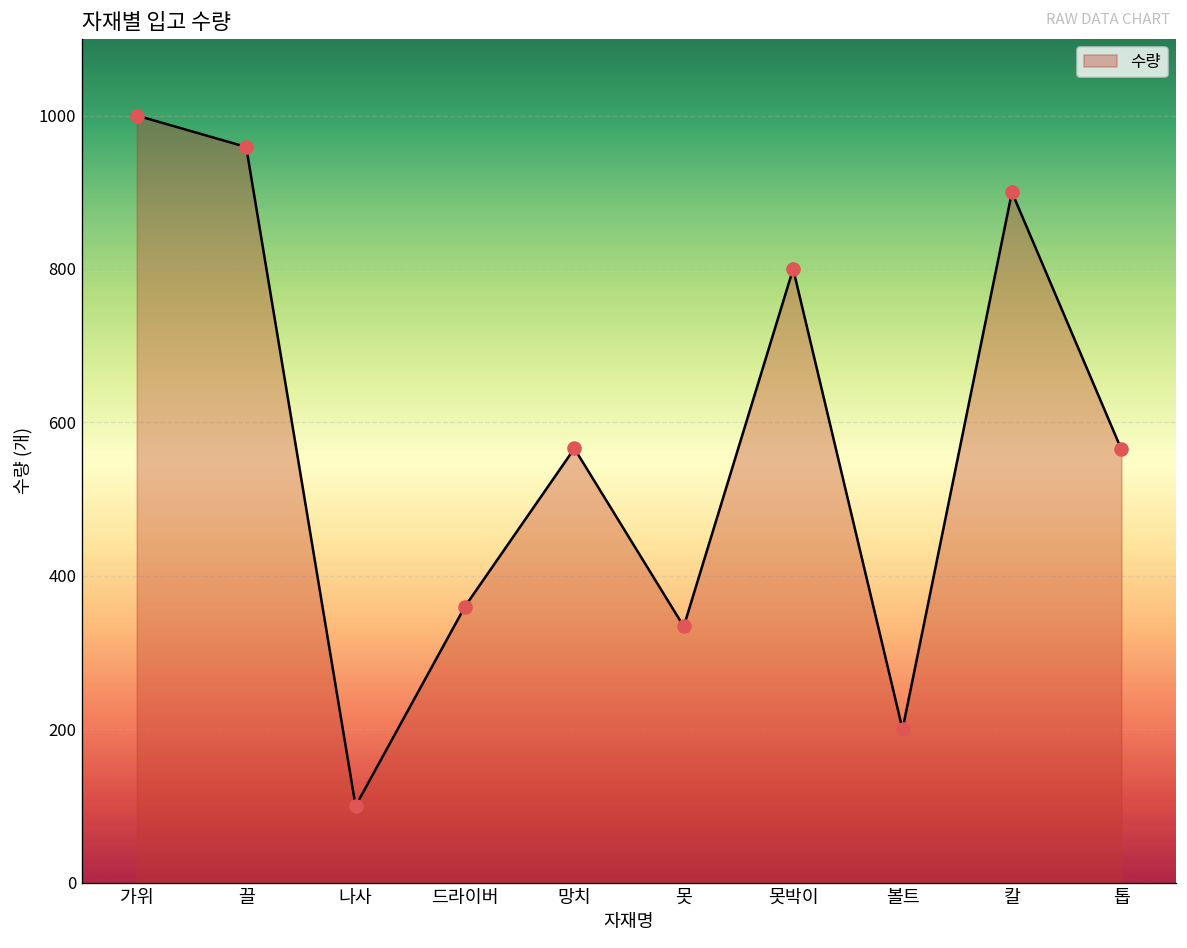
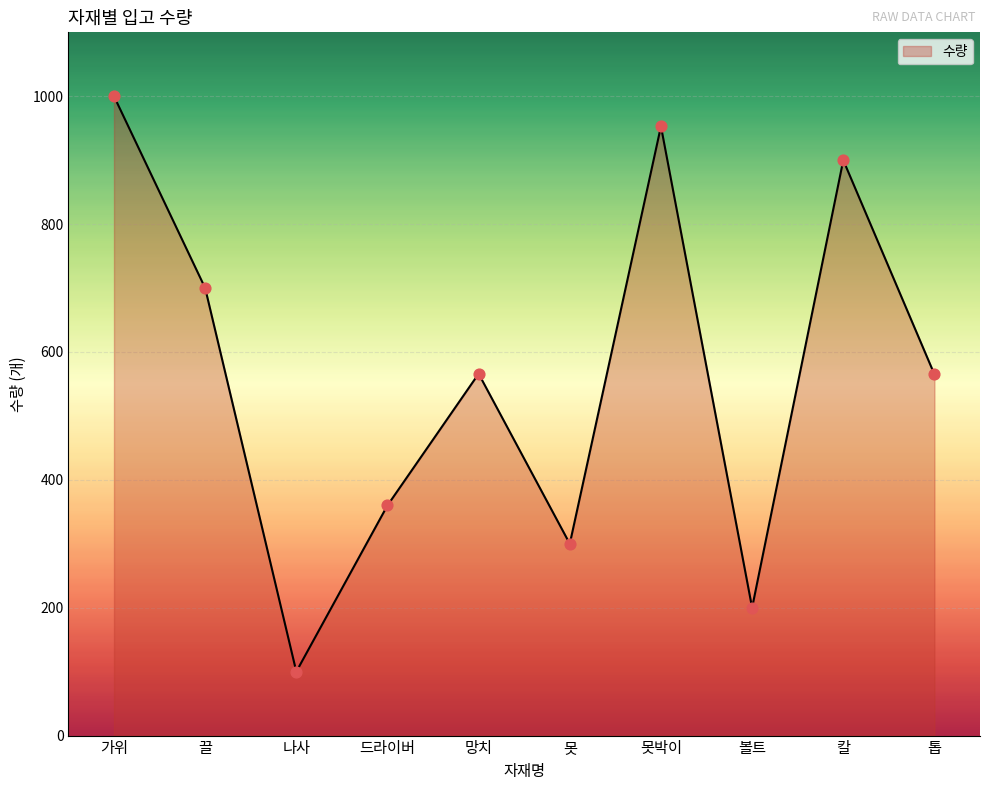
끌: 960 -> 700
못: 330 -> 300
못박이: 800 -> 950
